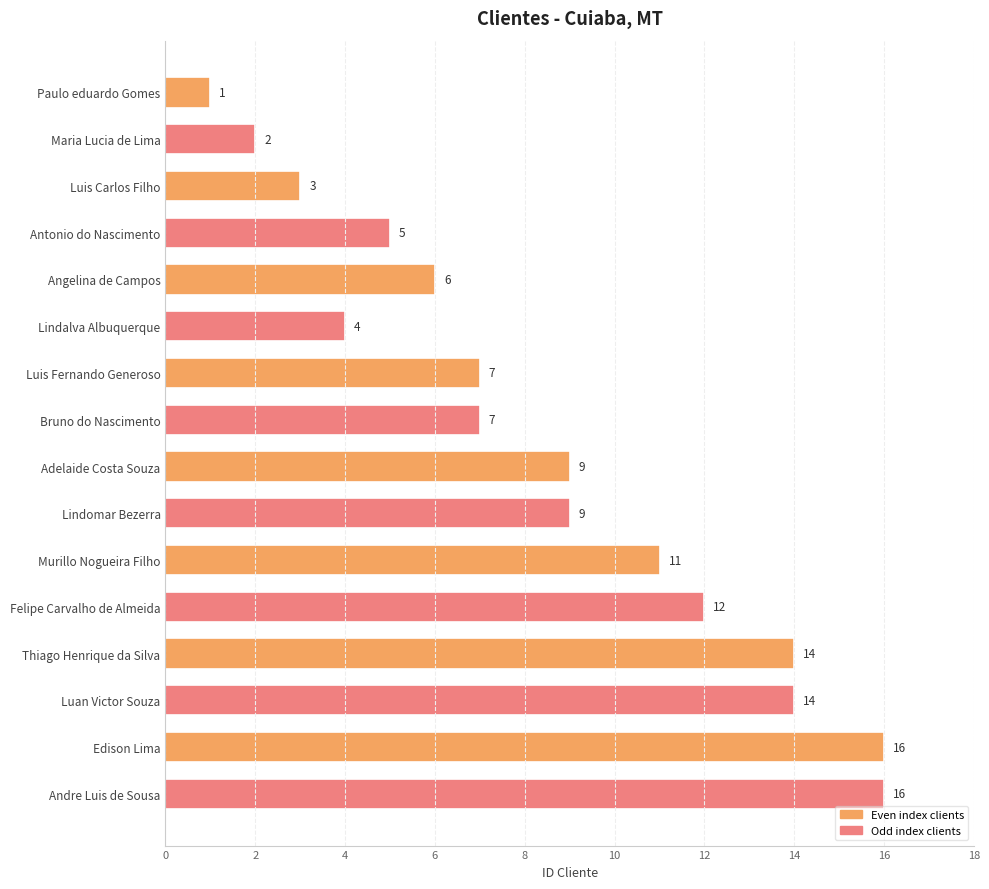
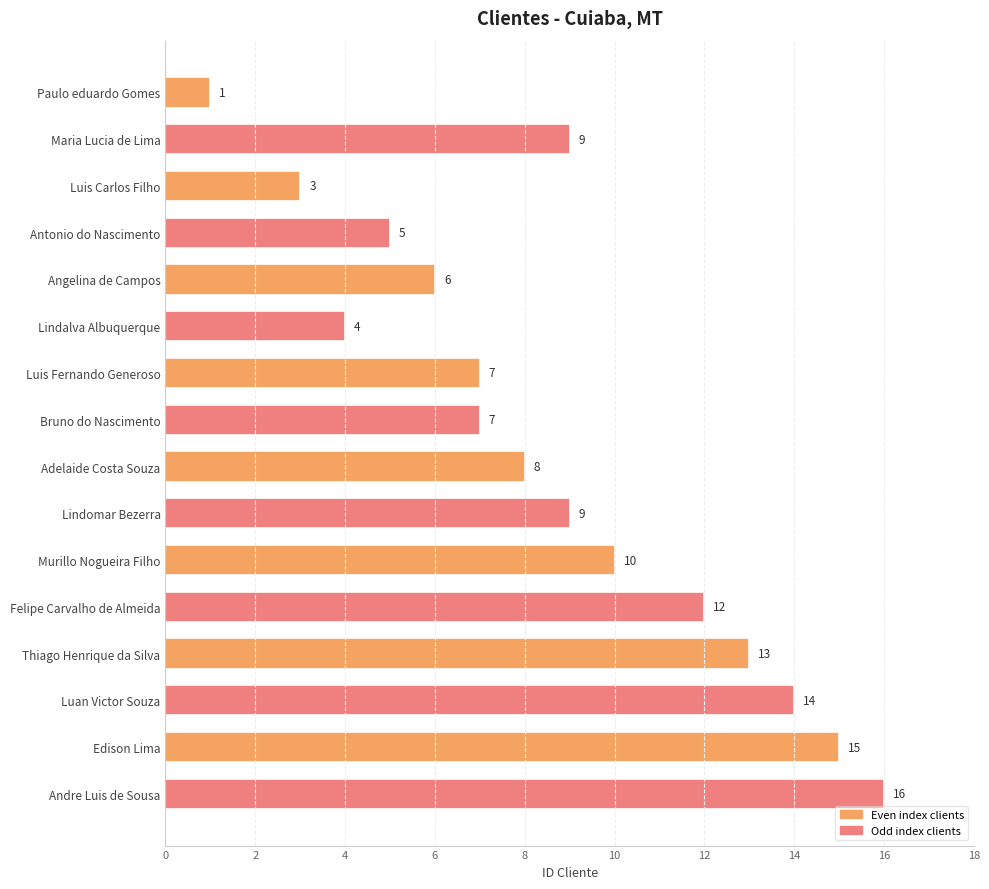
Maria Lucia de Lima: 2 -> 9
Adelaide Costa Souza: 9 -> 8
Murillo Nogueira Filho: 11 -> 10
Thiago Henrique da Silva: 14 -> 13
Edison Lima: 16 -> 15
